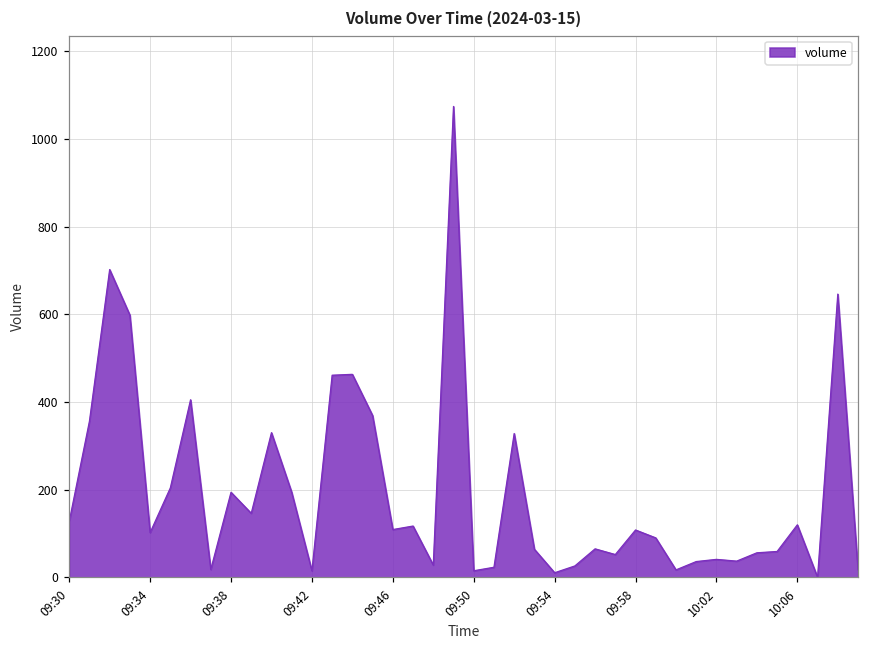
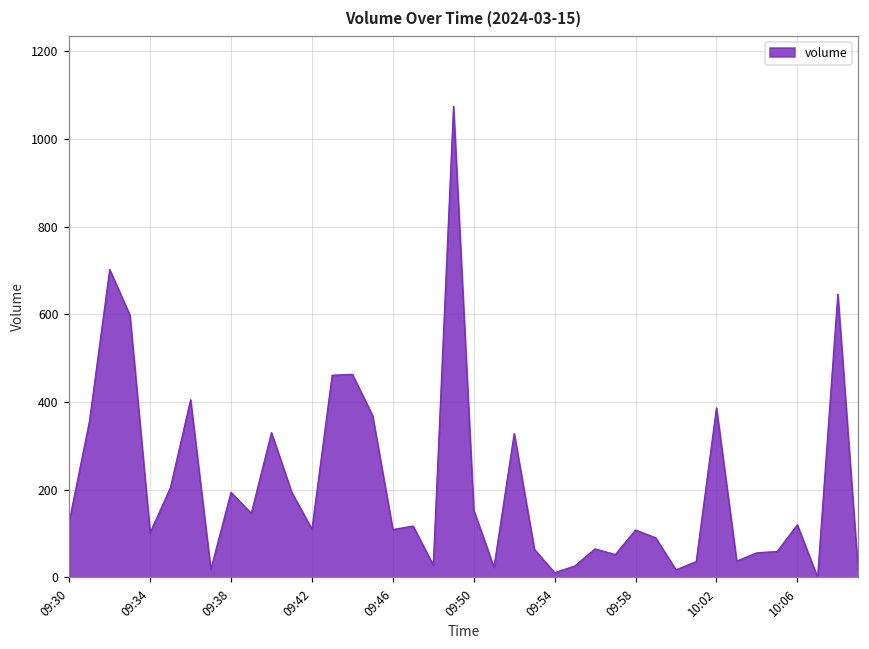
09:42: 10 -> 110
09:50: 20 -> 150
10:02: 40 -> 390
